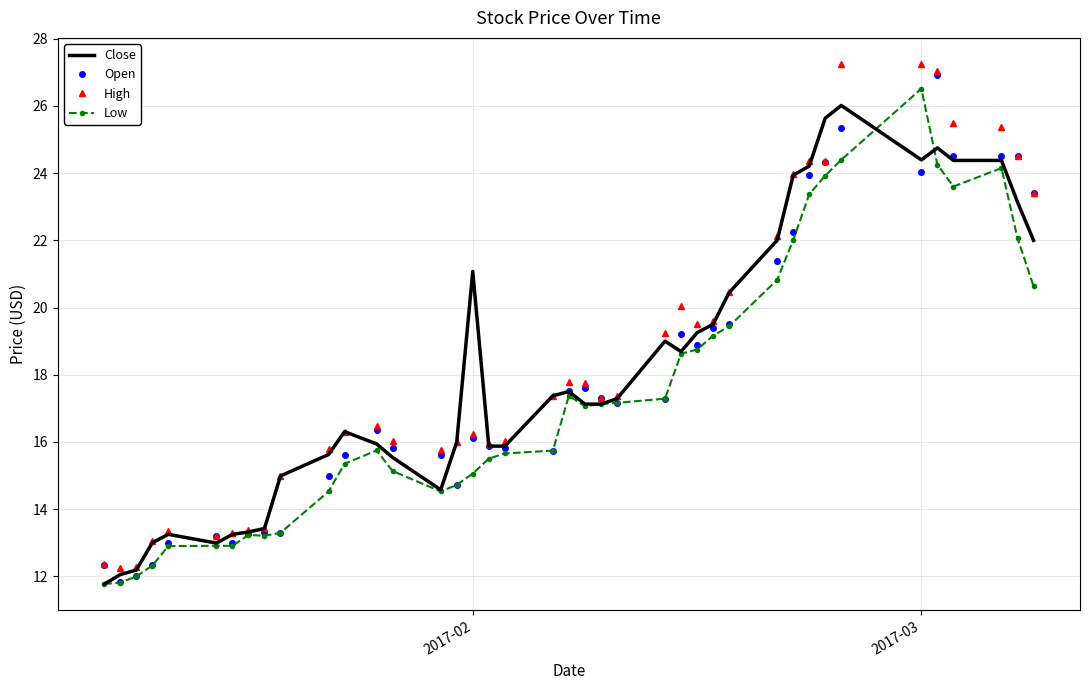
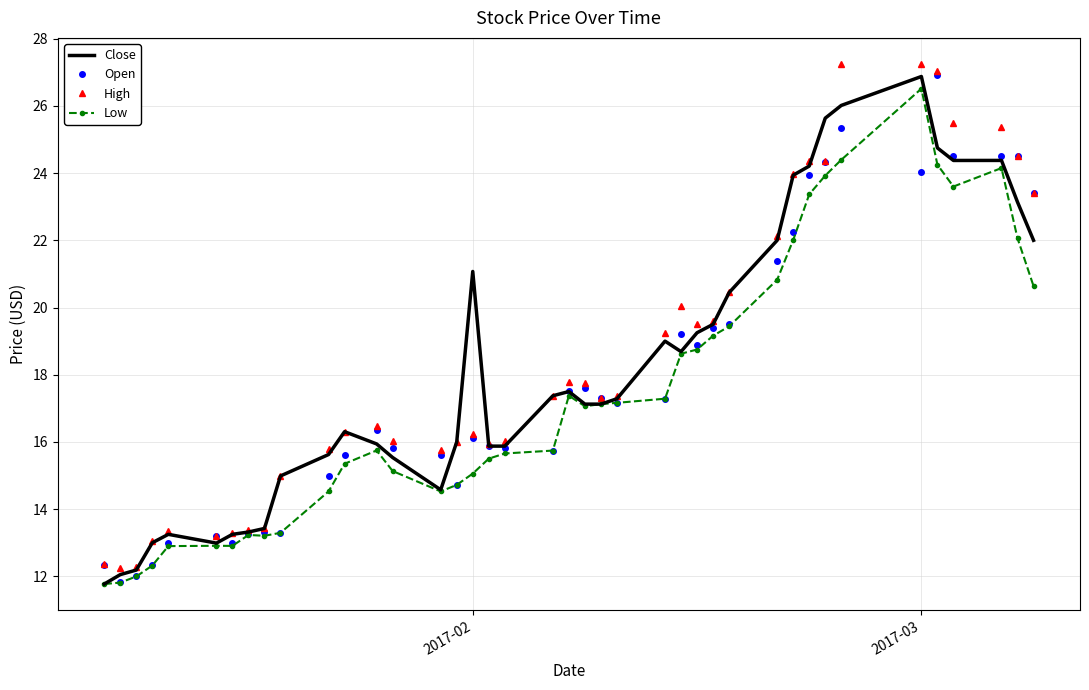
Close, 2017-03: 24.4 -> 26.9
